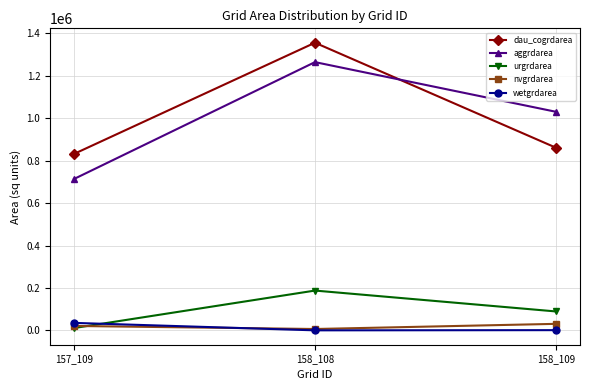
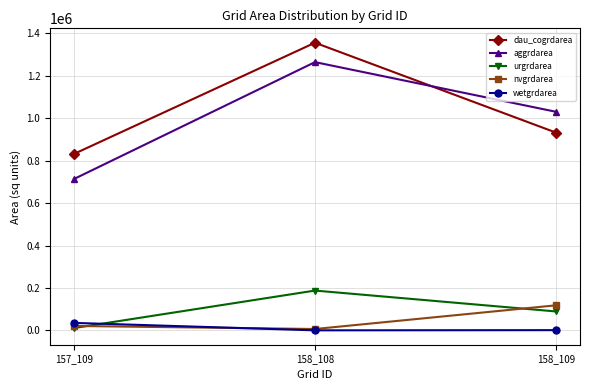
dau_cogrdarea, 158_109: 860000 -> 930000
nvgrdarea, 158_109: 30000 -> 120000
